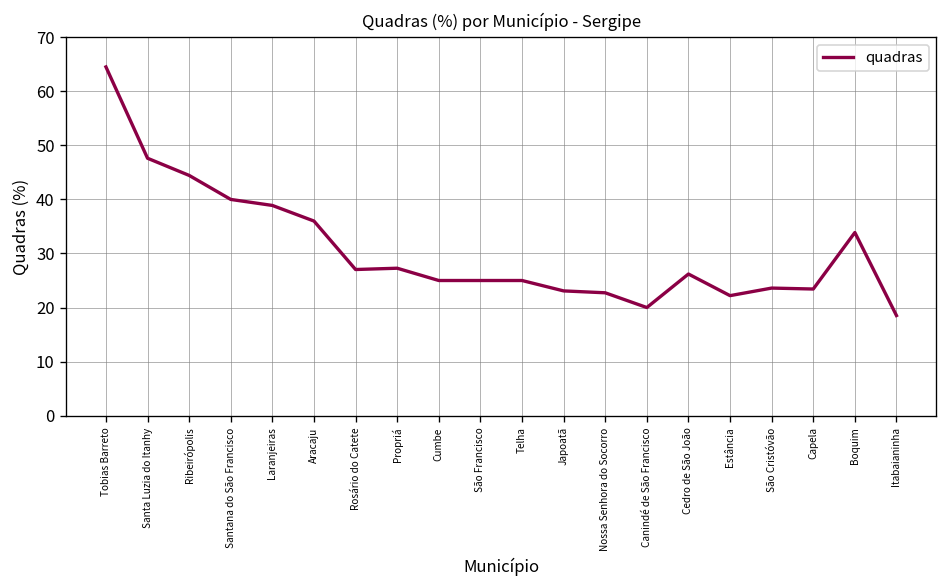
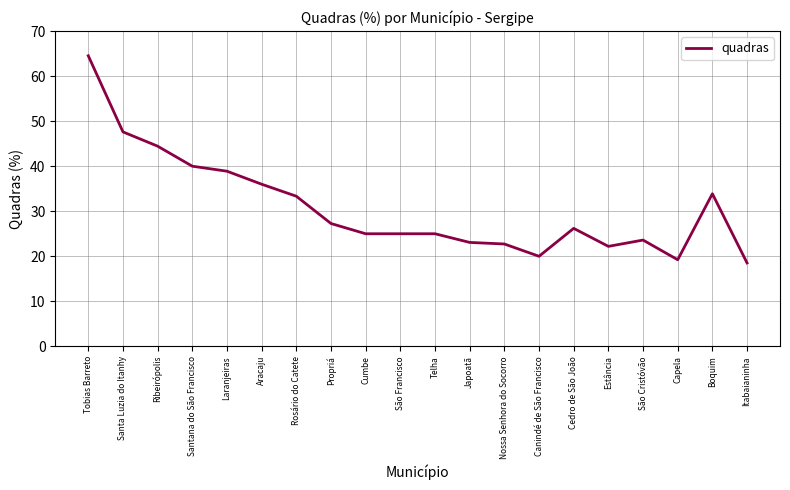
Rosário do Catete: 27 -> 33
Capela: 23 -> 19
